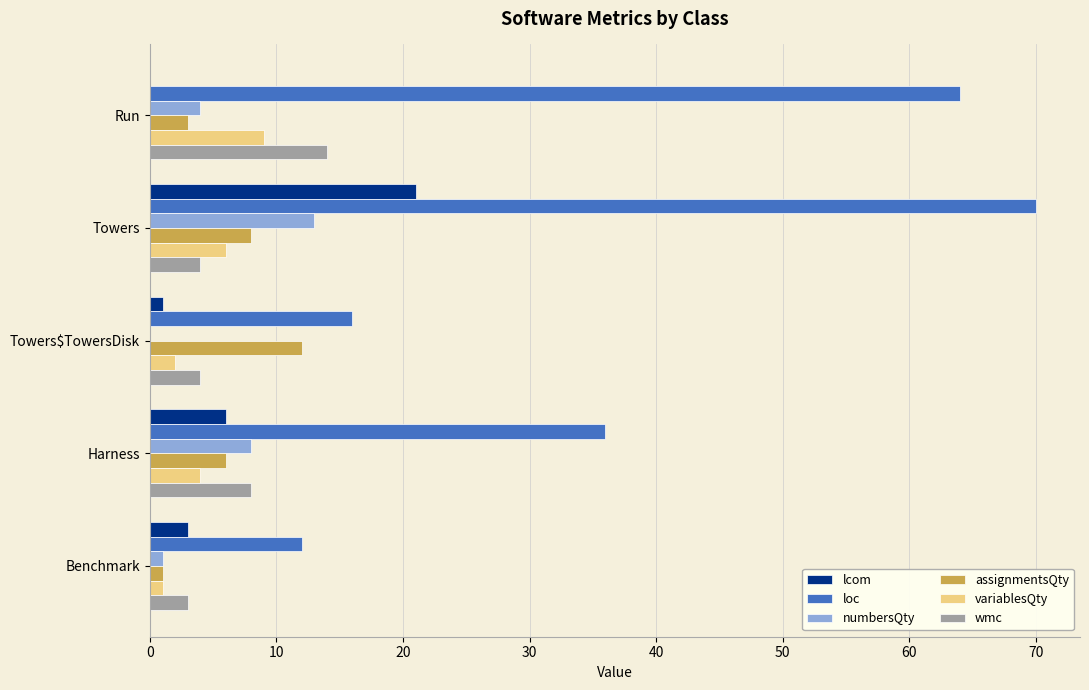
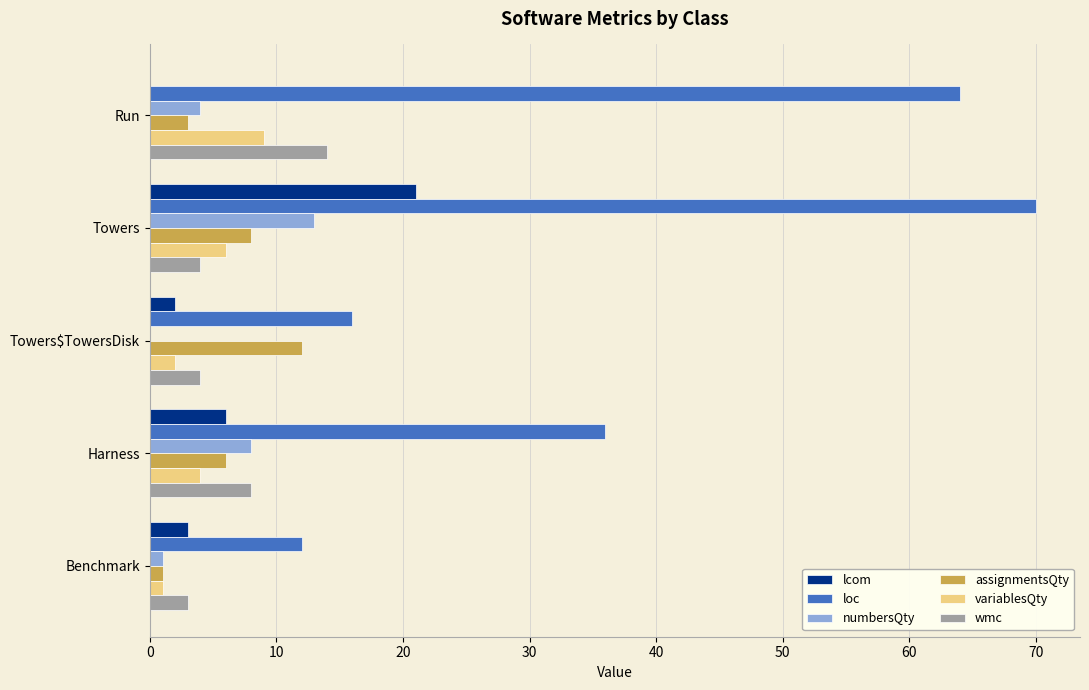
lcom, Towers$TowersDisk: 1 -> 2
